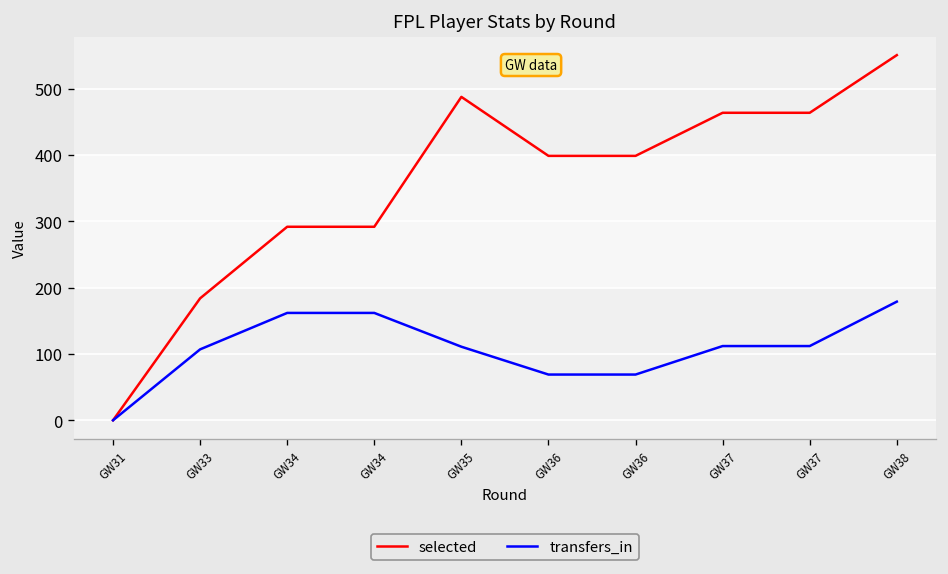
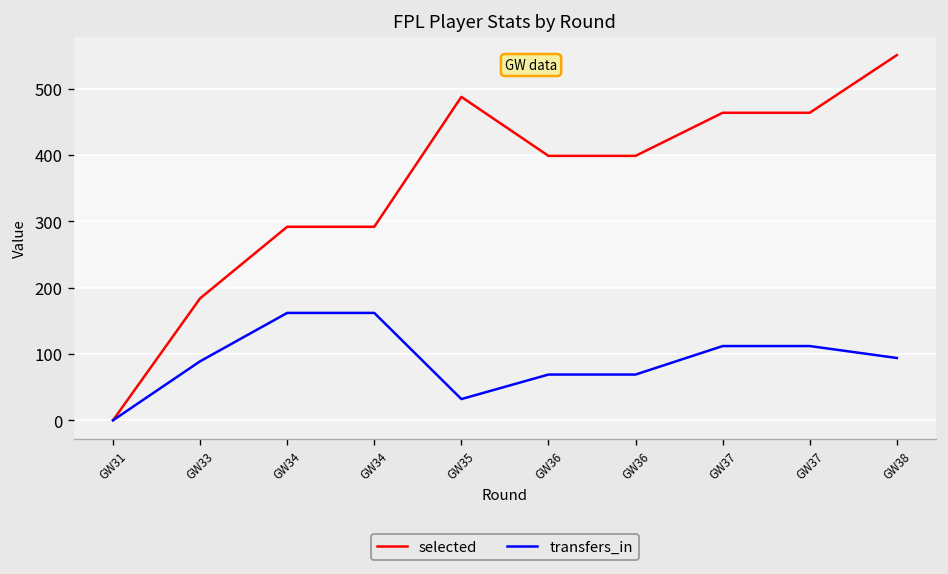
transfers_in, GW33: 110 -> 90
transfers_in, GW35: 110 -> 30
transfers_in, GW38: 180 -> 90
